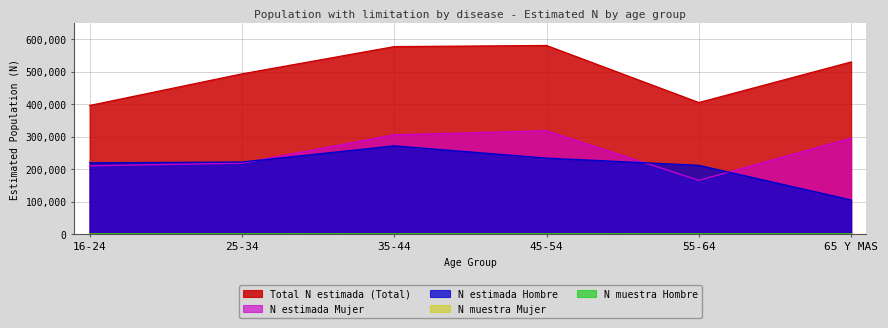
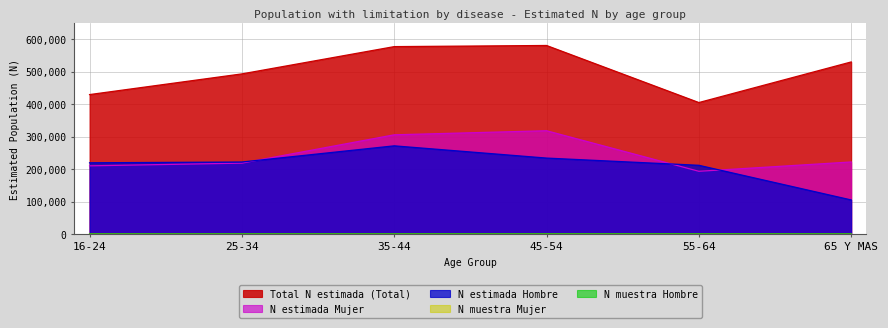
Total N estimada (Total), 16-24: 400,000 -> 430,000
N estimada Mujer, 55-64: 170,000 -> 190,000
N estimada Mujer, 65 Y MAS: 300,000 -> 220,000
